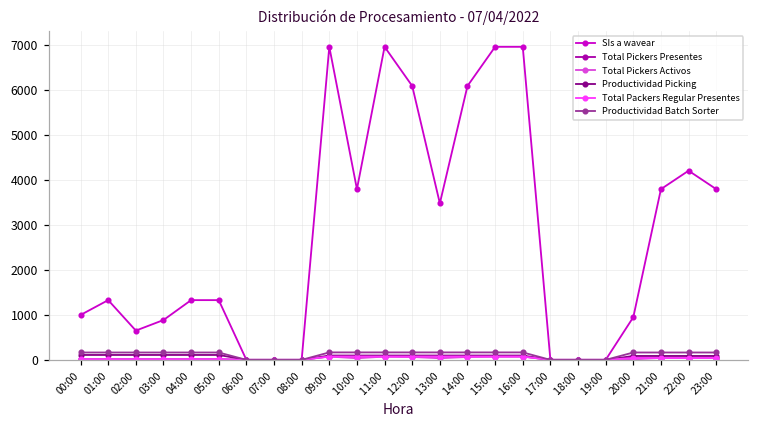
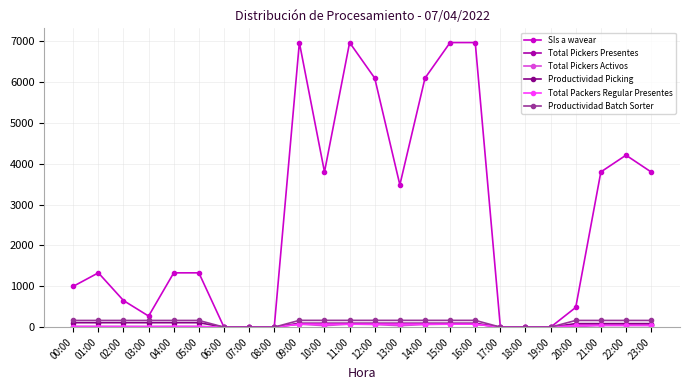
SIs a wavear, 03:00: 900 -> 300
SIs a wavear, 20:00: 1000 -> 500
